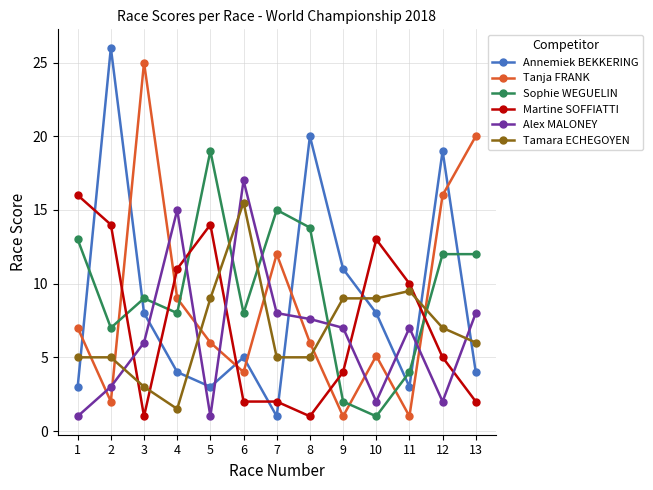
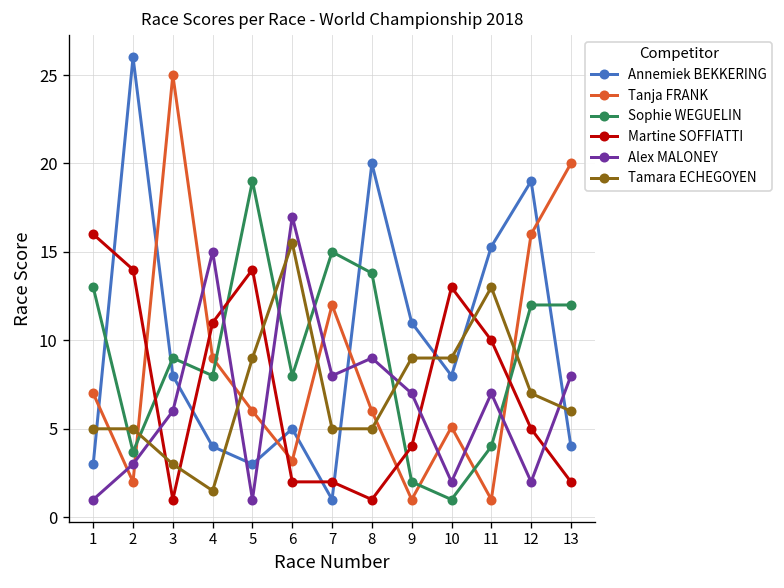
Sophie WEGUELIN, 2: 7.0 -> 3.7
Tanja FRANK, 6: 4.0 -> 3.2
Alex MALONEY, 8: 7.6 -> 9.0
Annemiek BEKKERING, 11: 3.0 -> 15.3
Tamara ECHEGOYEN, 11: 9.5 -> 13.0
